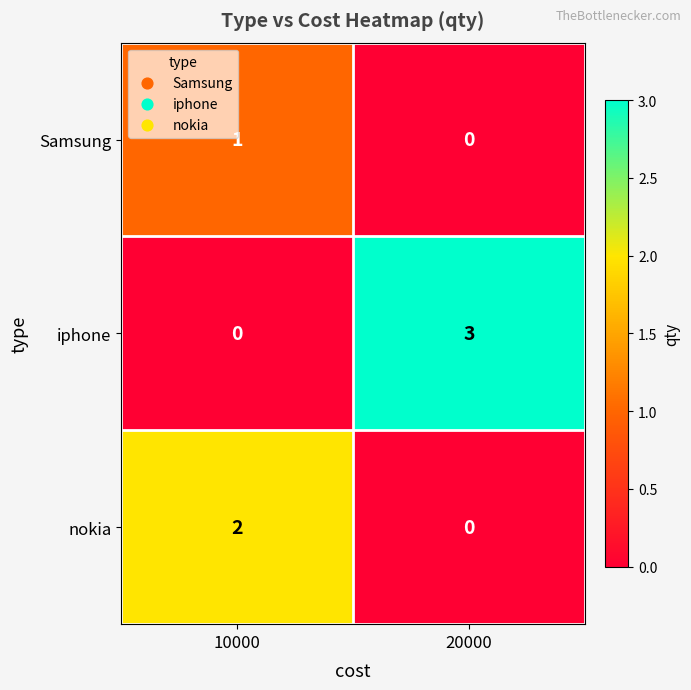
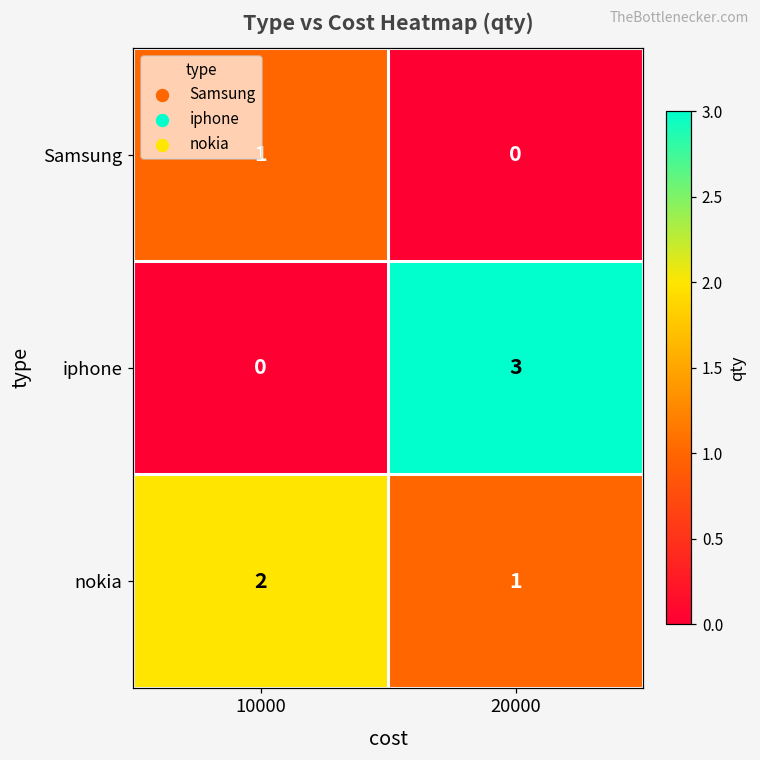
nokia, 20000: 0 -> 1
